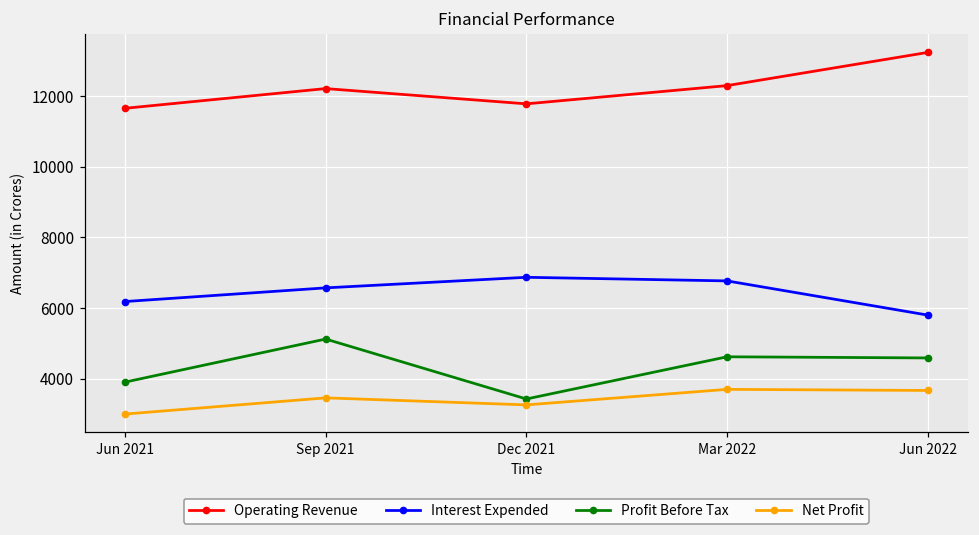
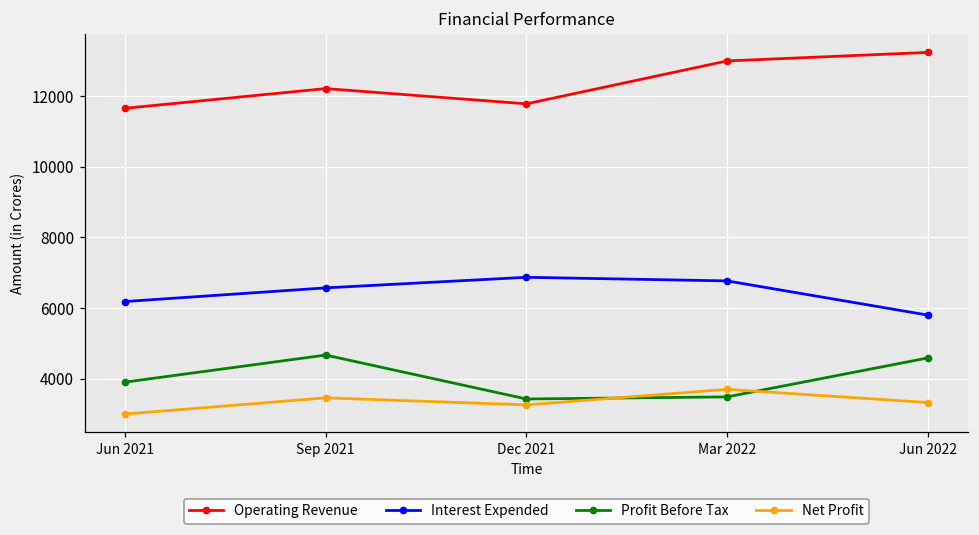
Profit Before Tax, Sep 2021: 5100 -> 4700
Operating Revenue, Mar 2022: 12300 -> 13000
Profit Before Tax, Mar 2022: 4600 -> 3500
Net Profit, Jun 2022: 3700 -> 3300
